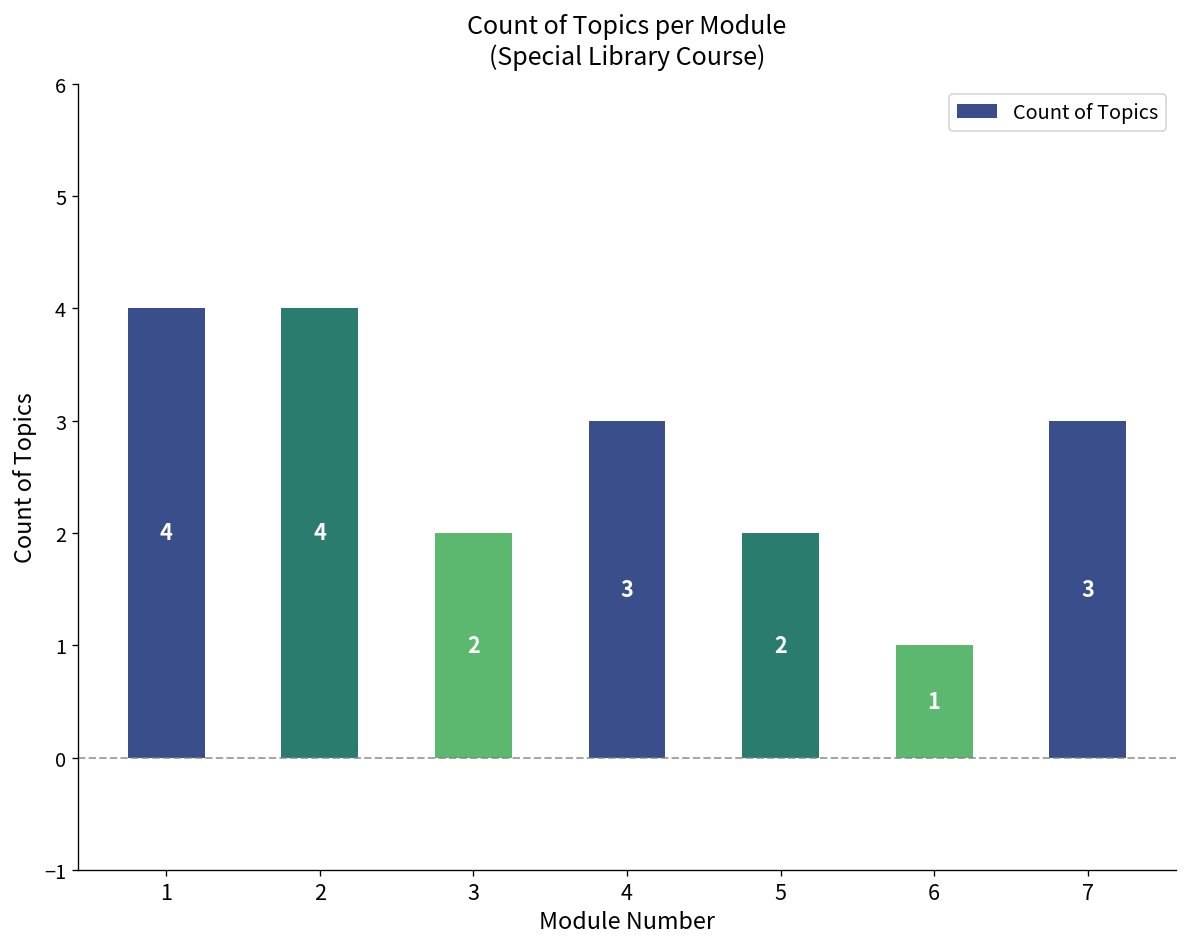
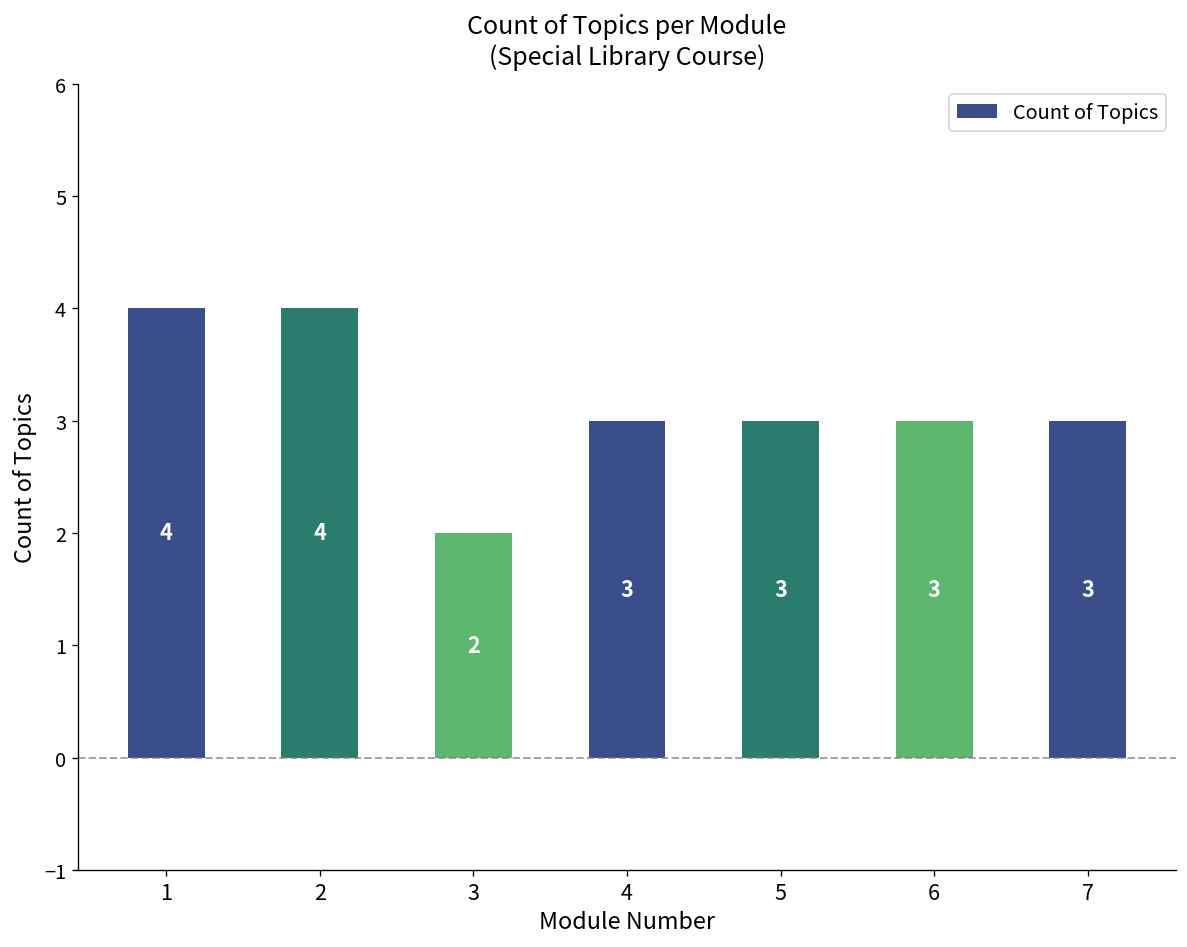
5: 2 -> 3
6: 1 -> 3
